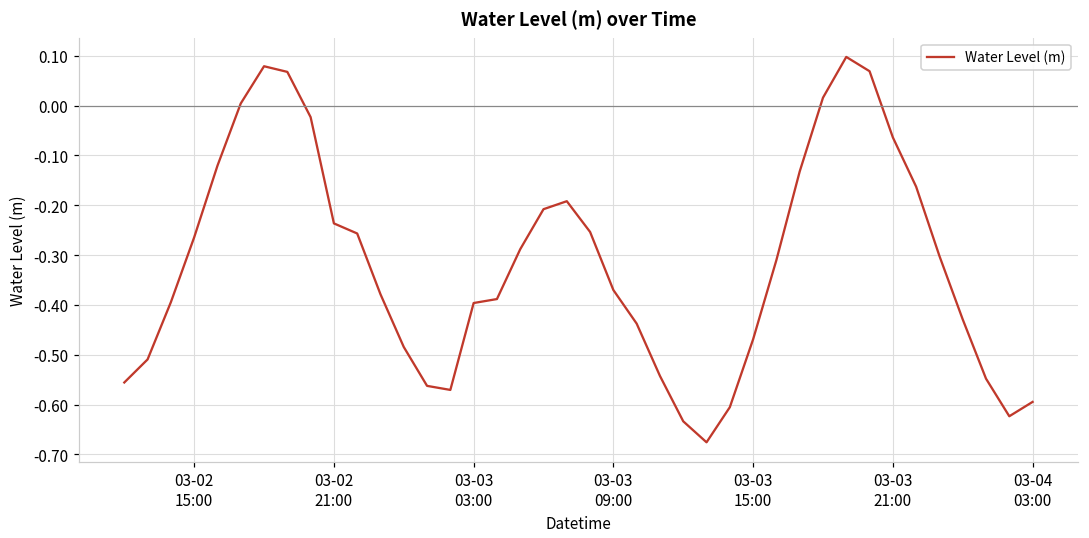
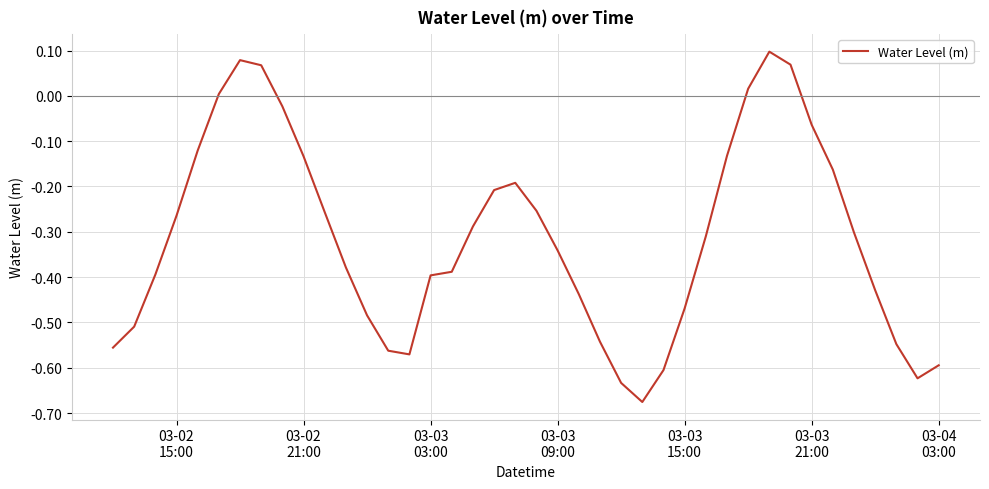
03-02 21:00: -0.24 -> -0.13
03-03 09:00: -0.37 -> -0.34
